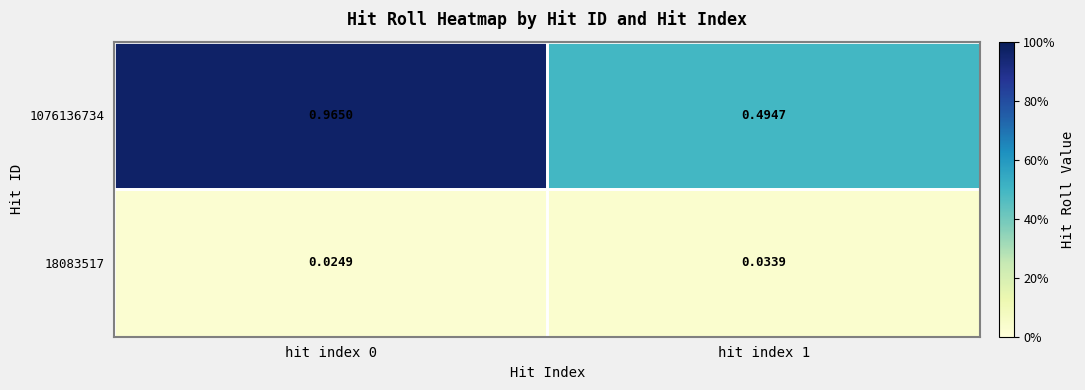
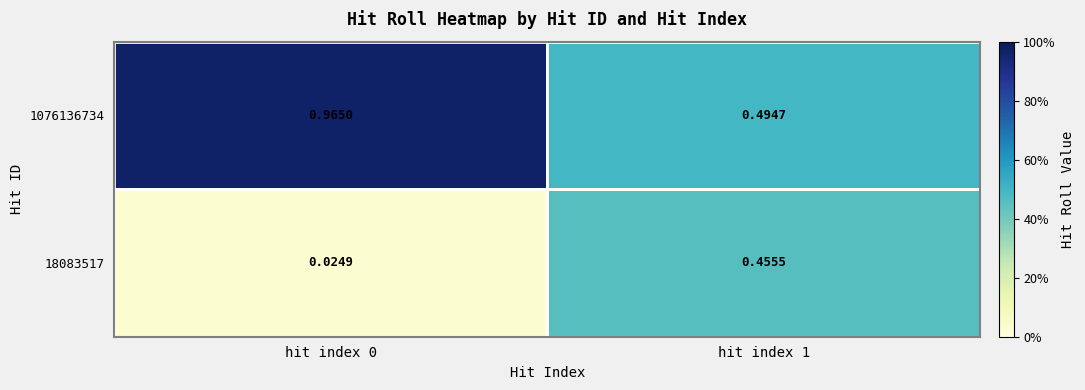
18083517, hit index 1: 0.0339 -> 0.4555
